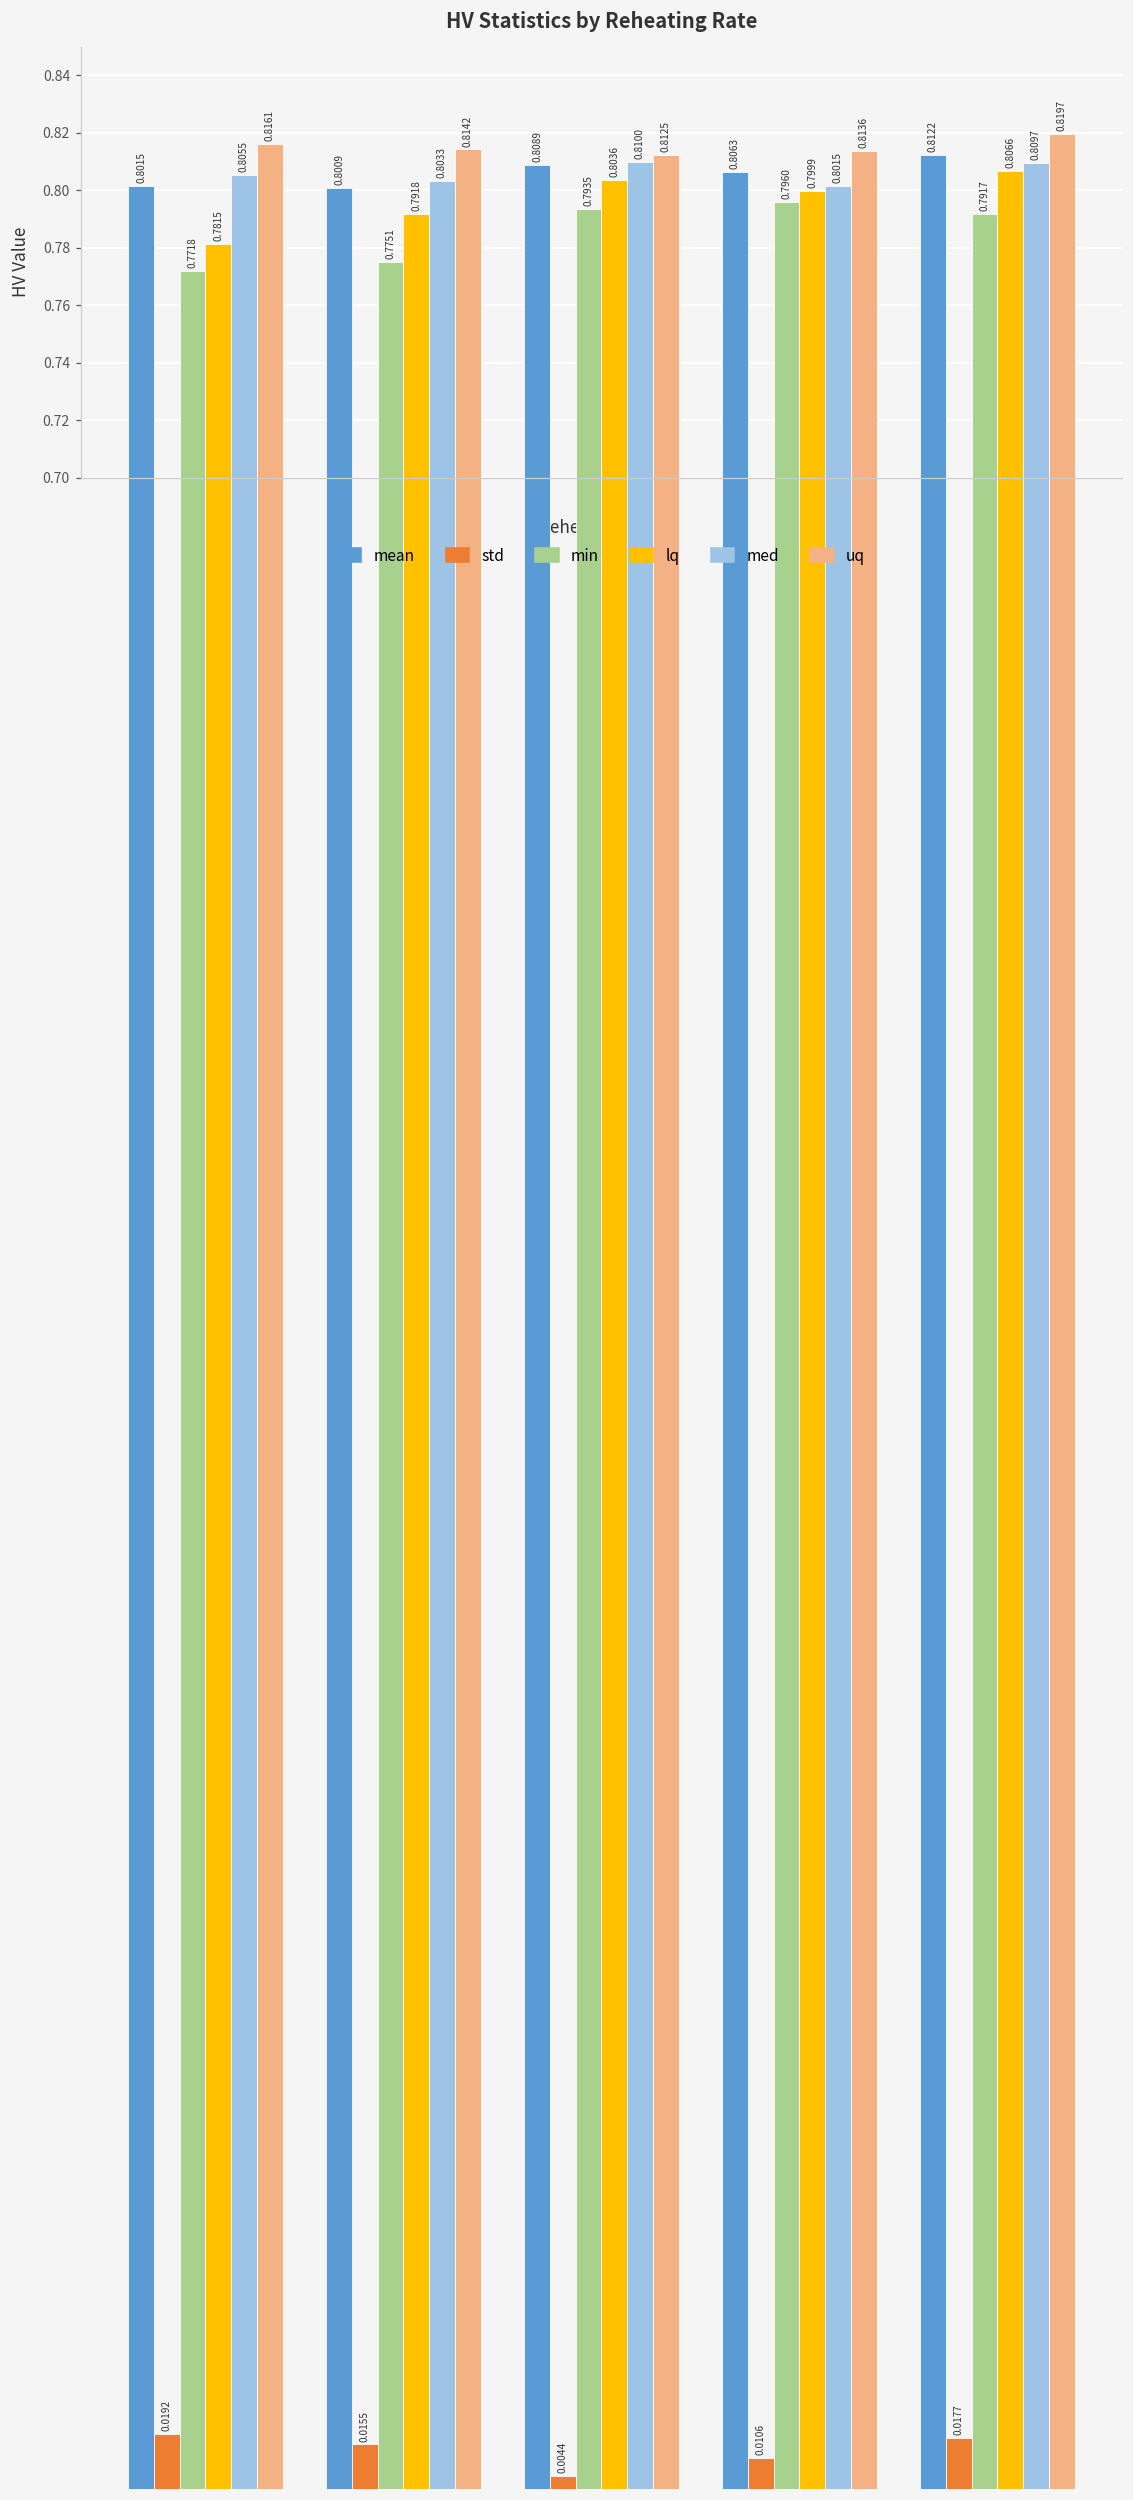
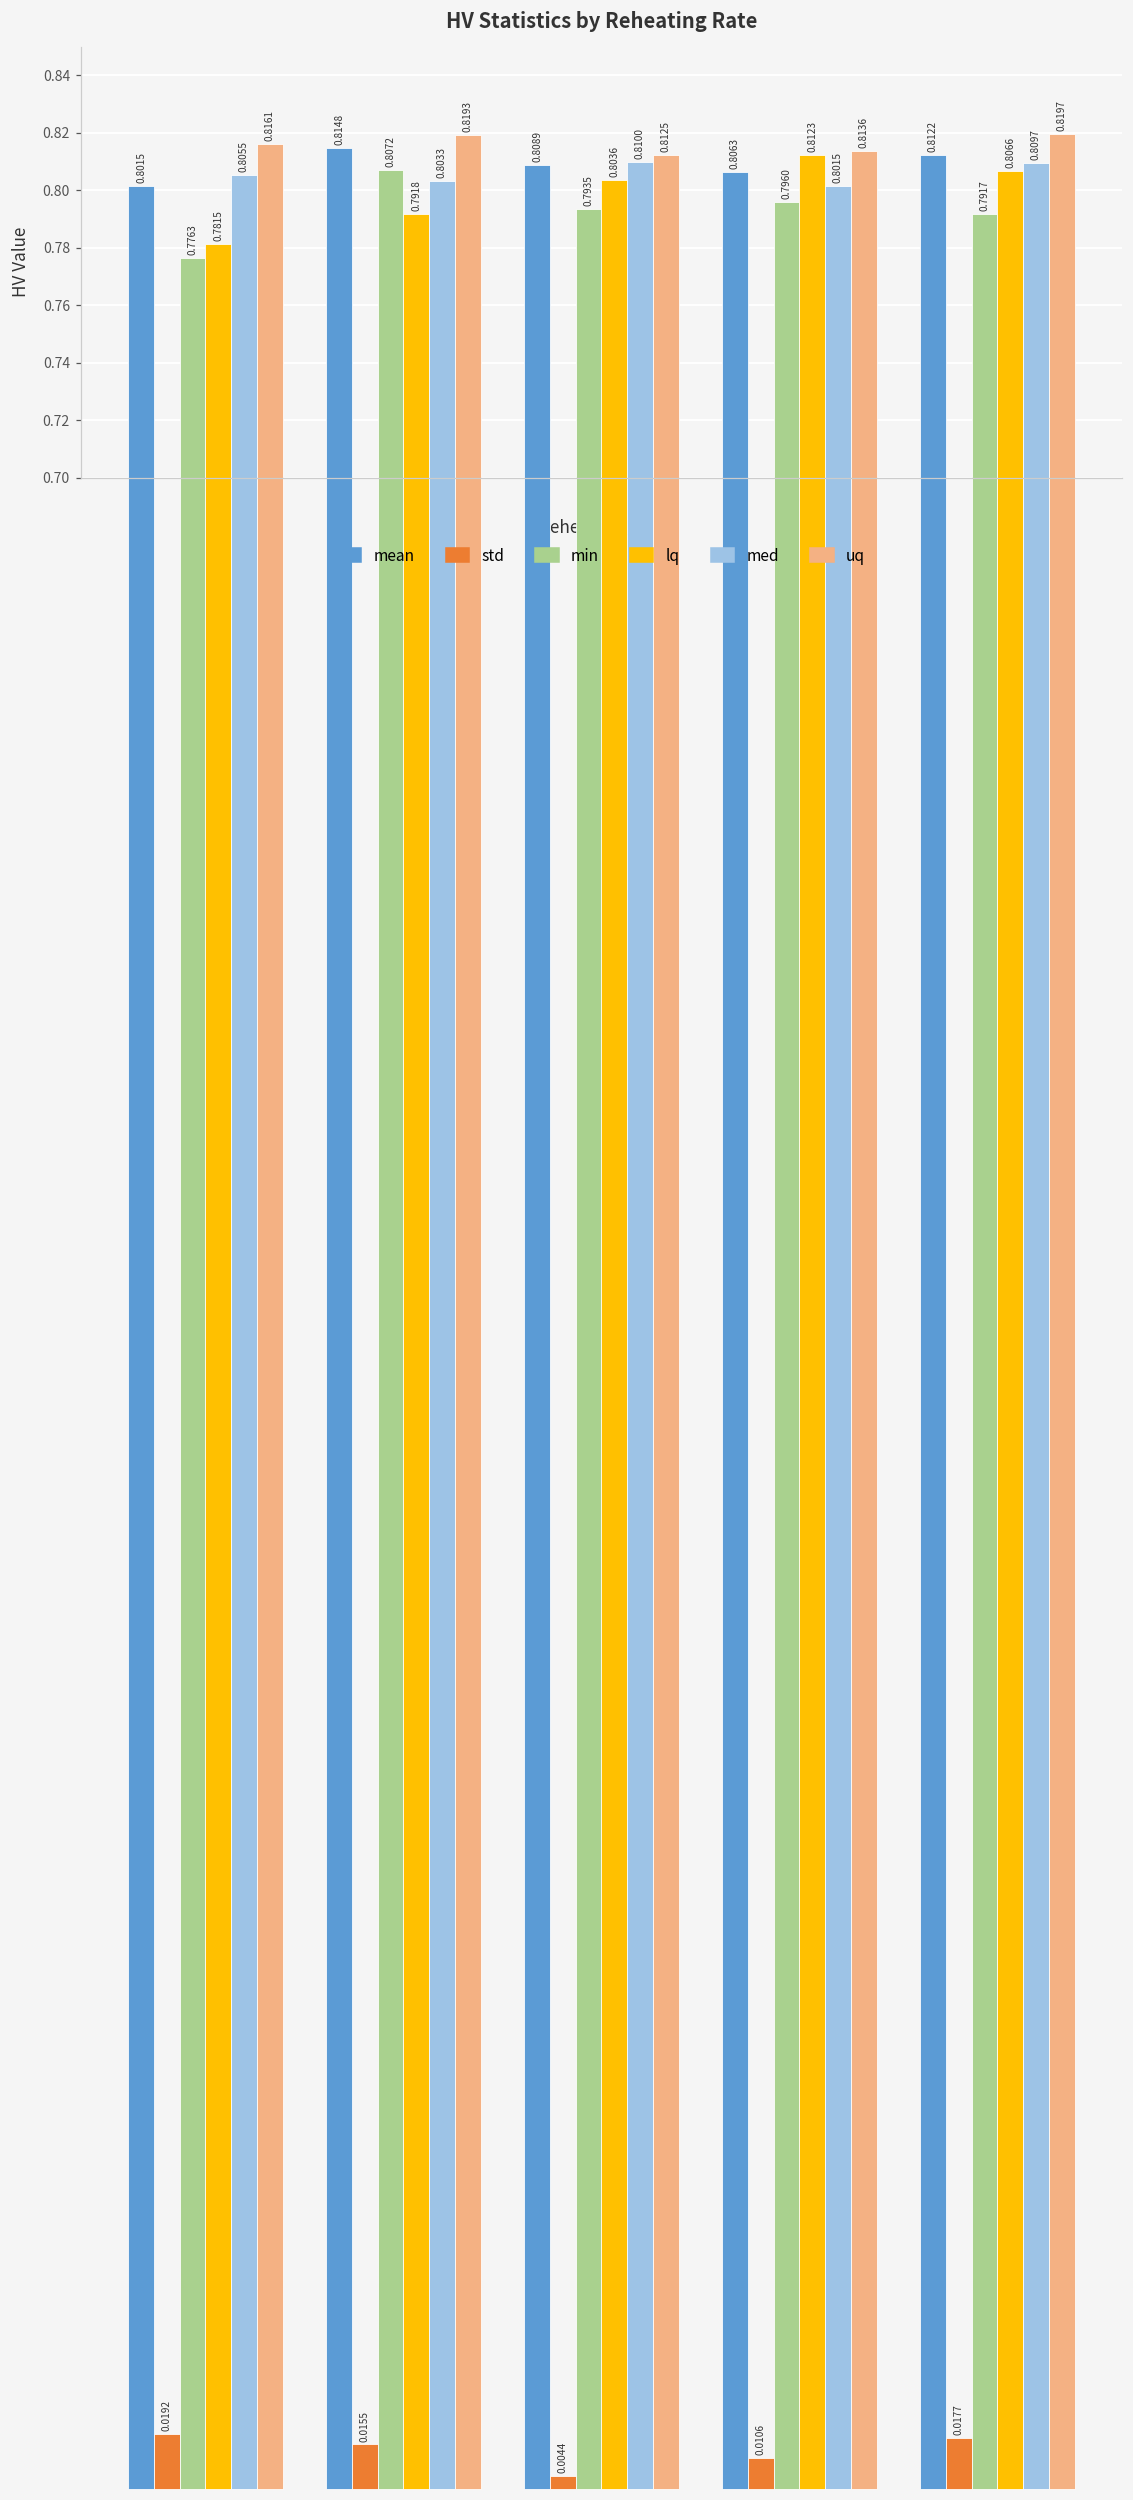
min, 1.05: 0.7718 -> 0.7763
mean, 1.1: 0.8009 -> 0.8148
min, 1.1: 0.7751 -> 0.8072
uq, 1.1: 0.8142 -> 0.8193
lq, 2.0: 0.7999 -> 0.8123
